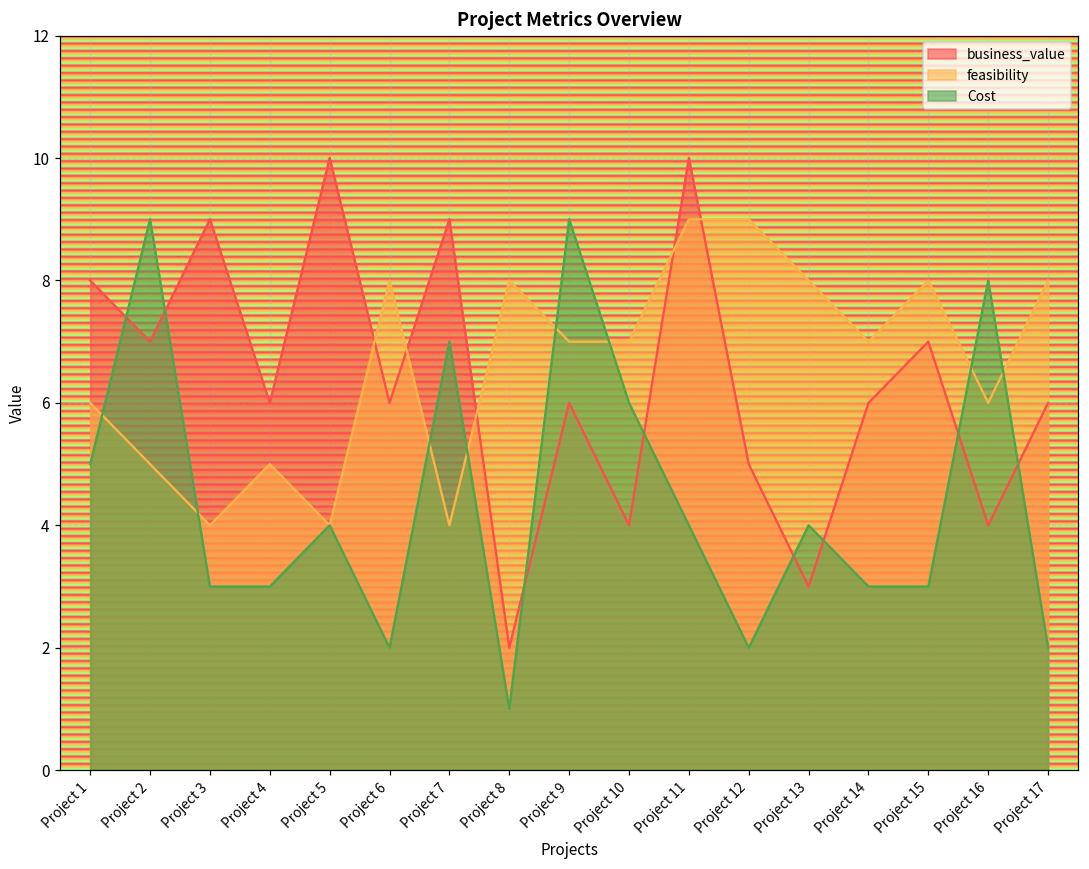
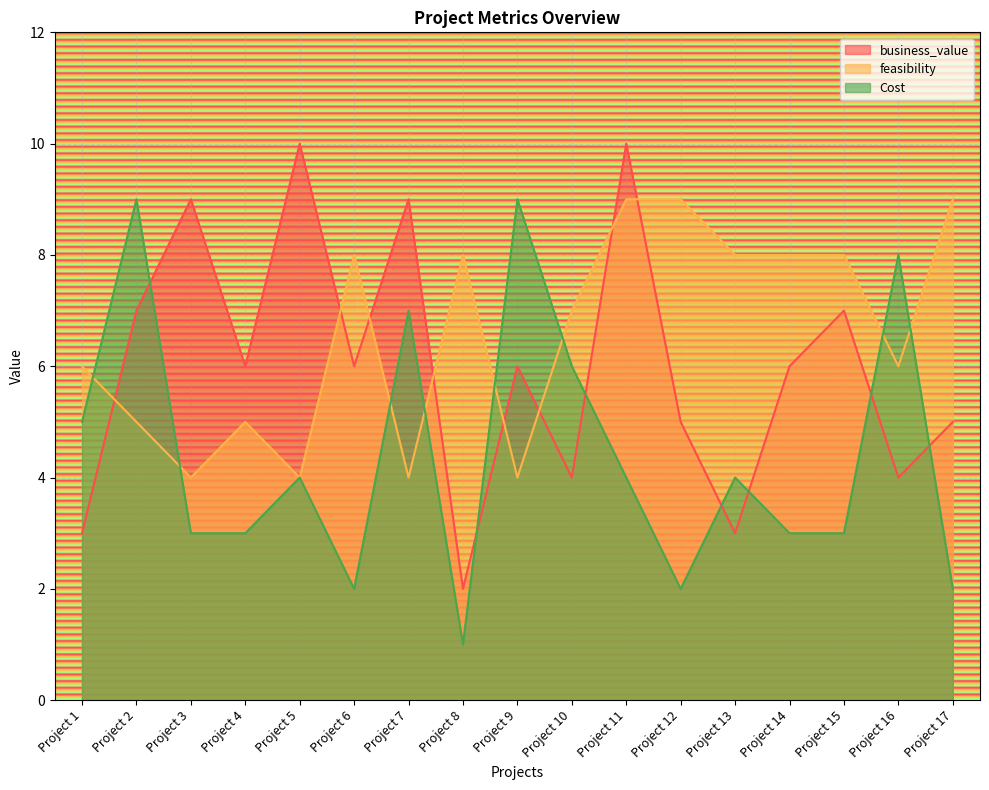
business_value, Project 1: 8 -> 3
feasibility, Project 9: 7 -> 4
feasibility, Project 14: 7 -> 8
business_value, Project 17: 6 -> 5
feasibility, Project 17: 8 -> 9
